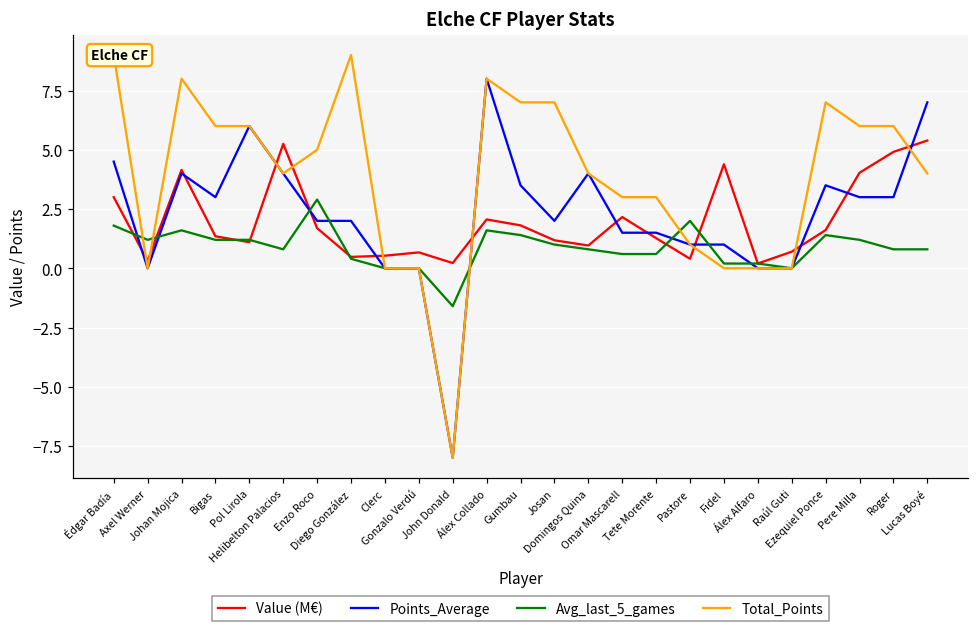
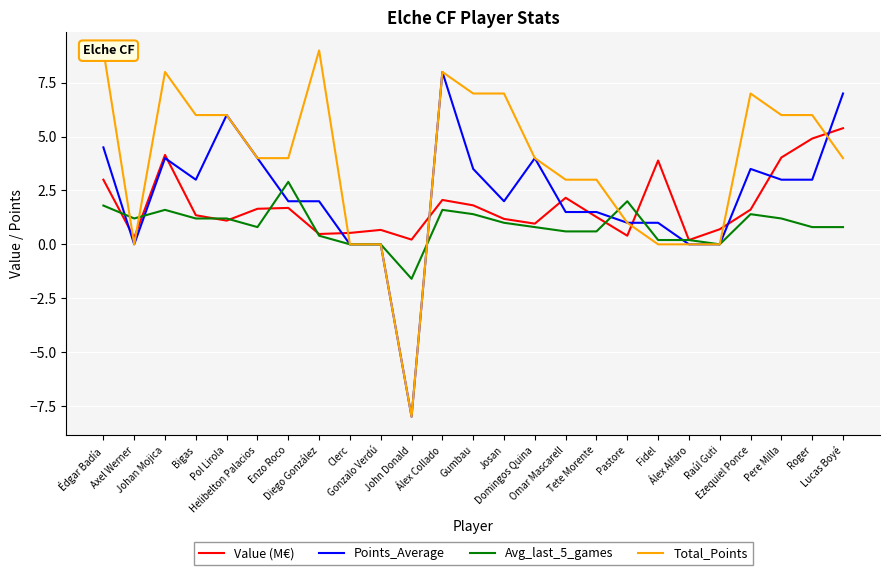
Value (M€), Helibelton Palacios: 5.2 -> 1.7
Total_Points, Enzo Roco: 5 -> 4
Value (M€), Fidel: 4.4 -> 3.9
